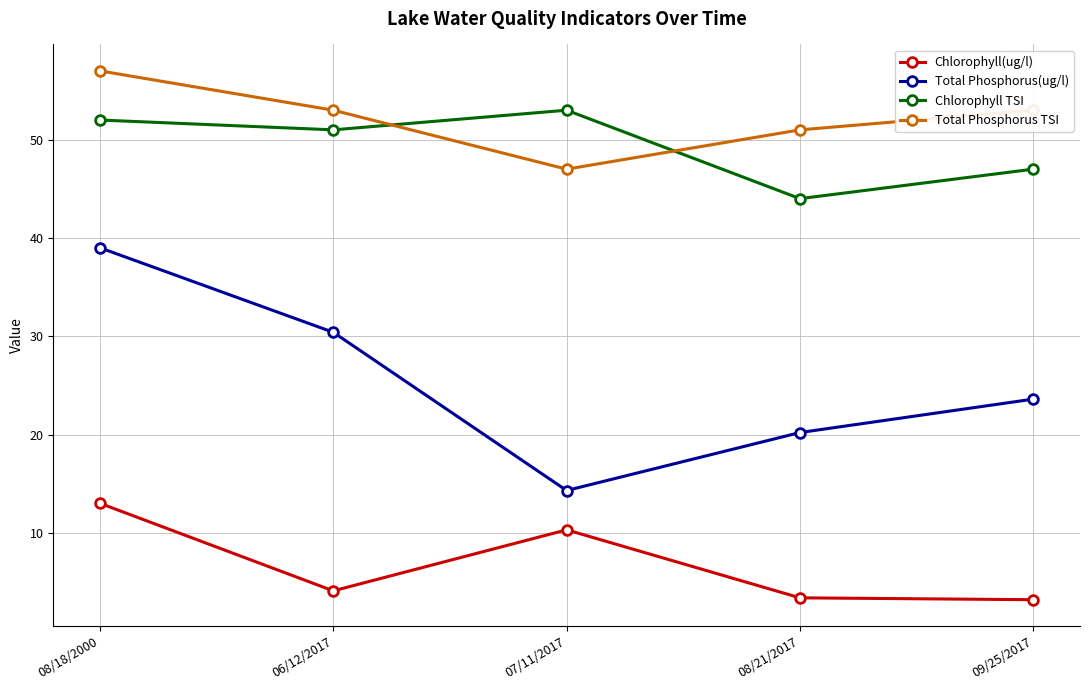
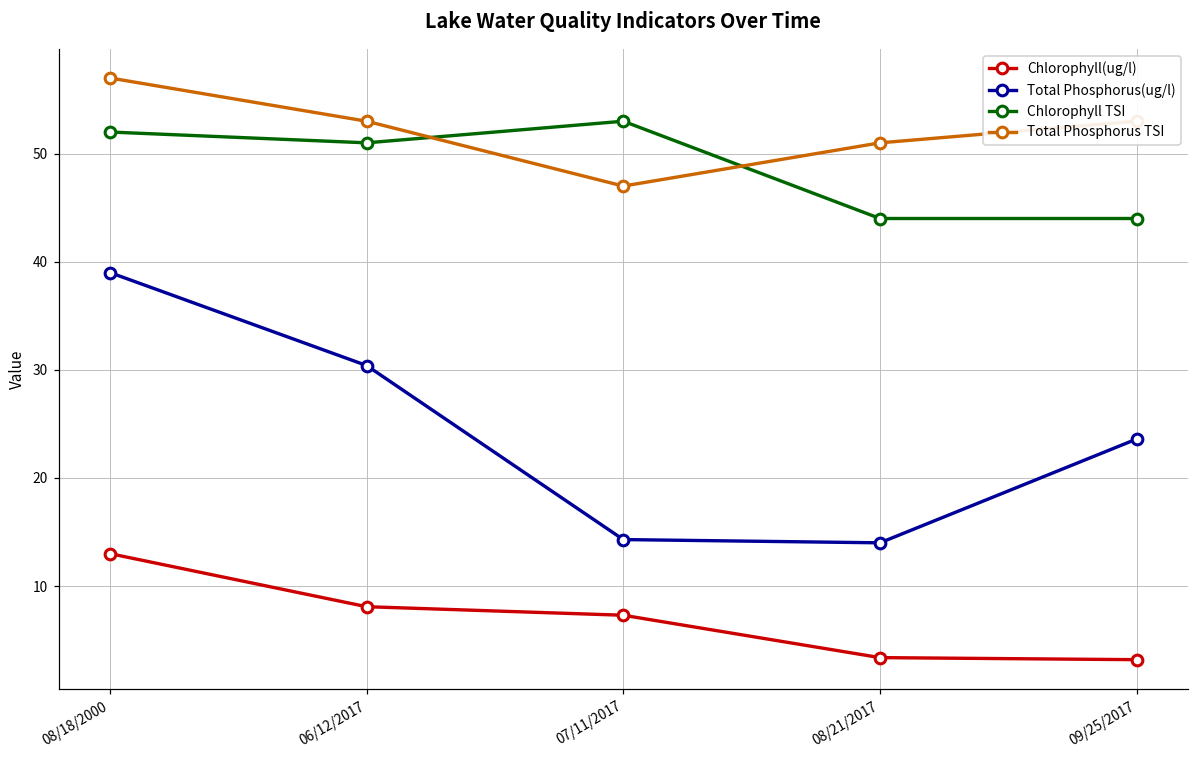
Chlorophyll(ug/l), 06/12/2017: 4 -> 8
Chlorophyll(ug/l), 07/11/2017: 10 -> 7
Total Phosphorus(ug/l), 08/21/2017: 20 -> 14
Chlorophyll TSI, 09/25/2017: 47 -> 44
